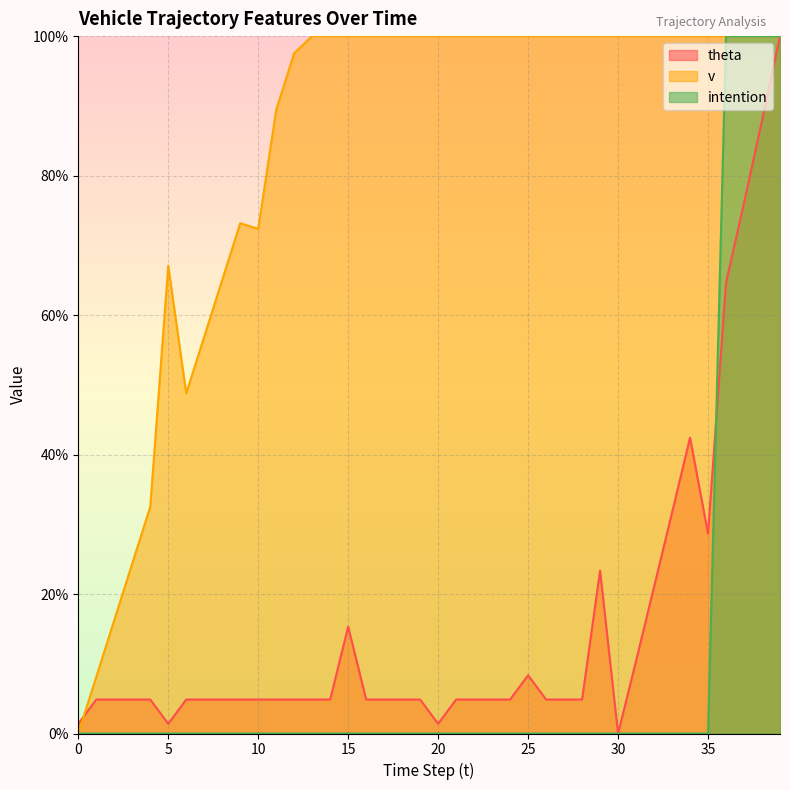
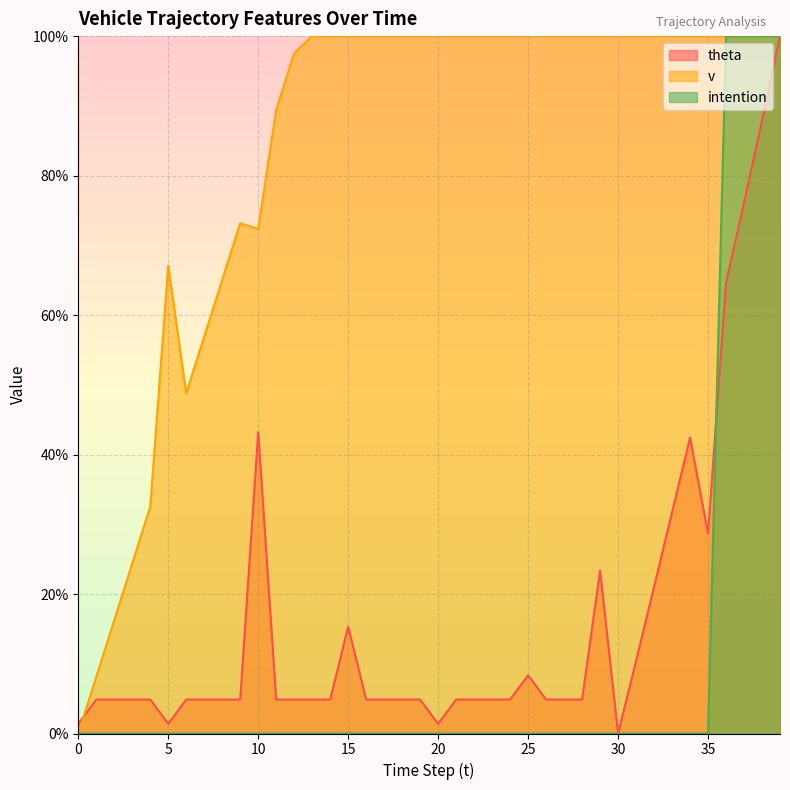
theta, 10: 5% -> 43%
